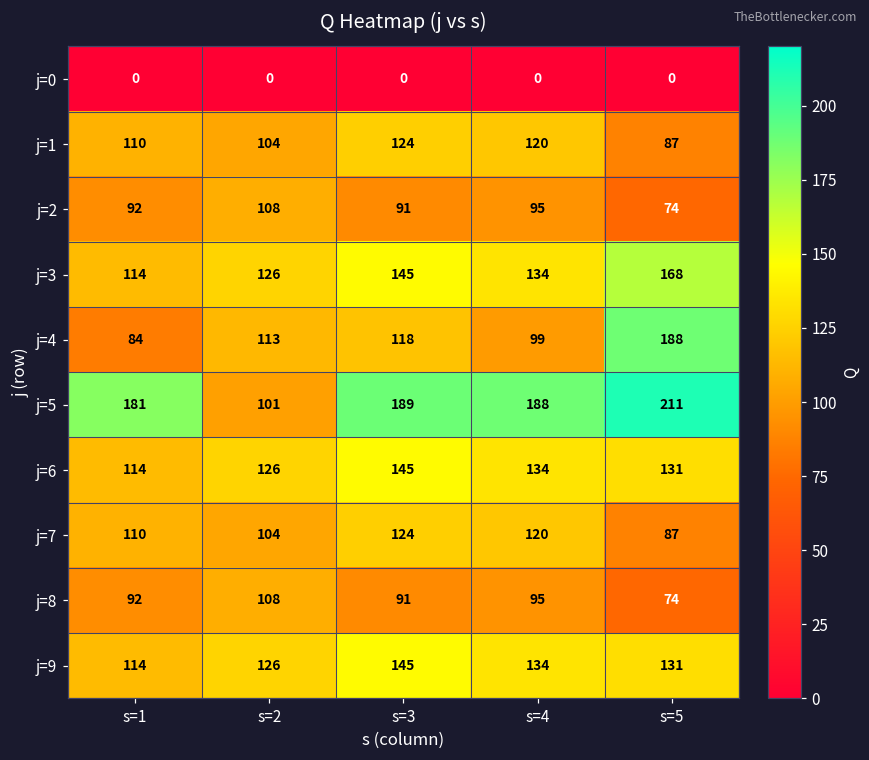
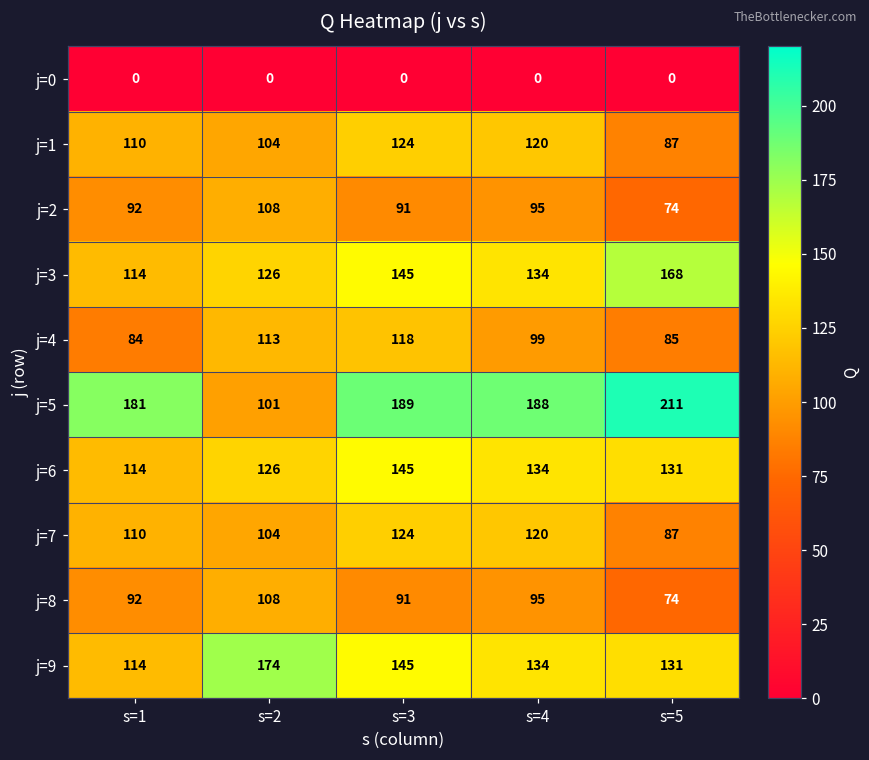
j=4, s=5: 188 -> 85
j=9, s=2: 126 -> 174
